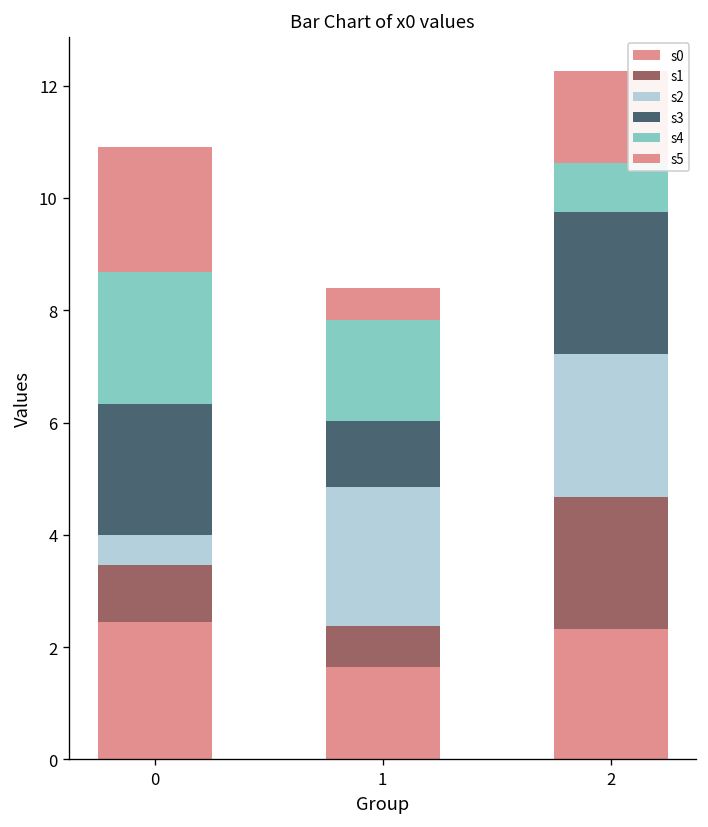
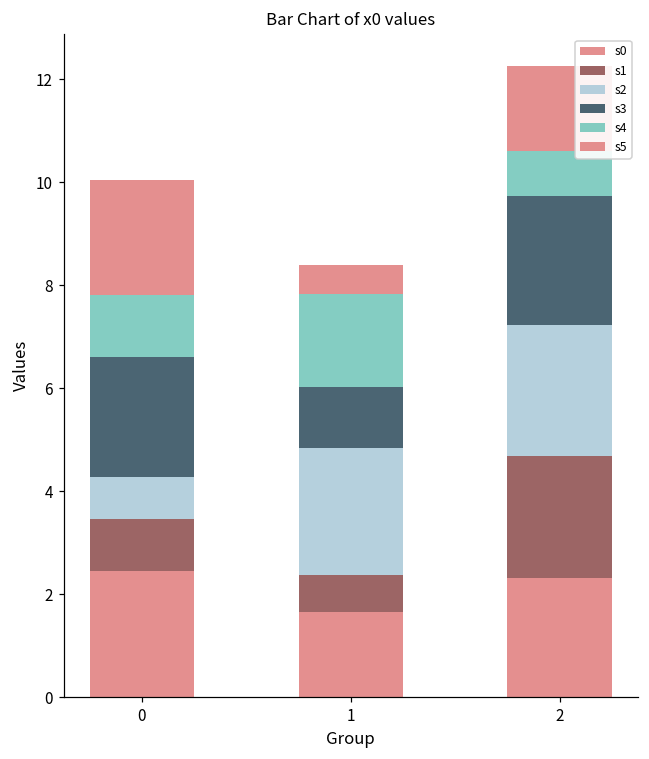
s2, 0: 0.5 -> 0.8
s4, 0: 2.3 -> 1.2
